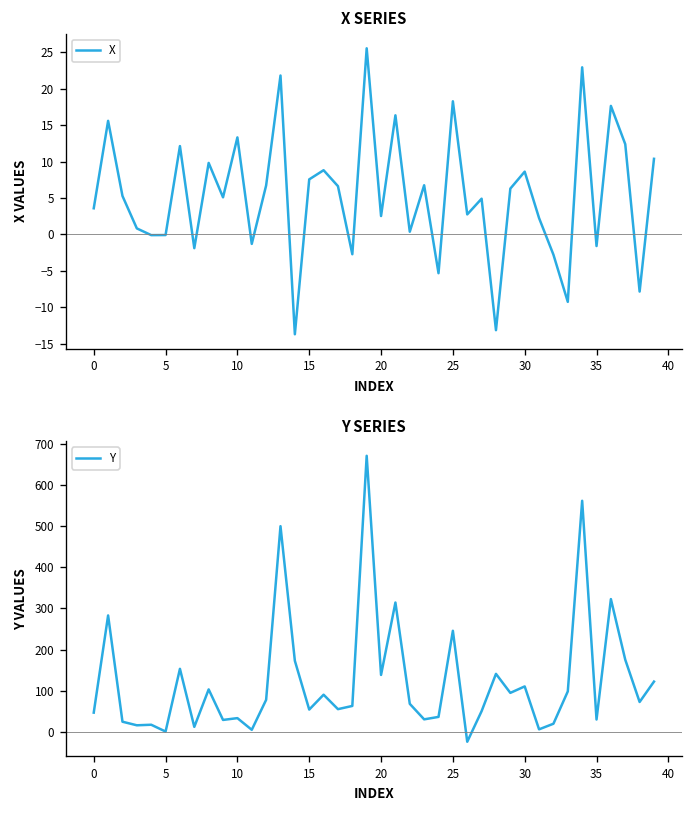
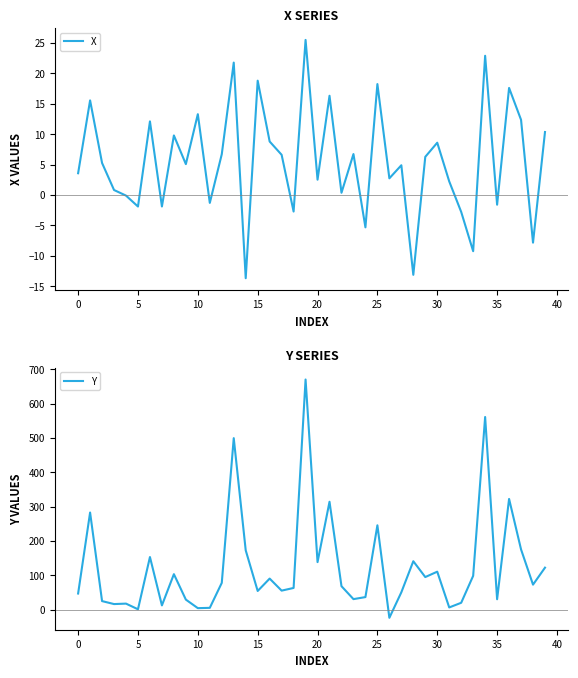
X SERIES, 5: 0 -> -2
X SERIES, 15: 8 -> 19
Y SERIES, 10: 30 -> 0
